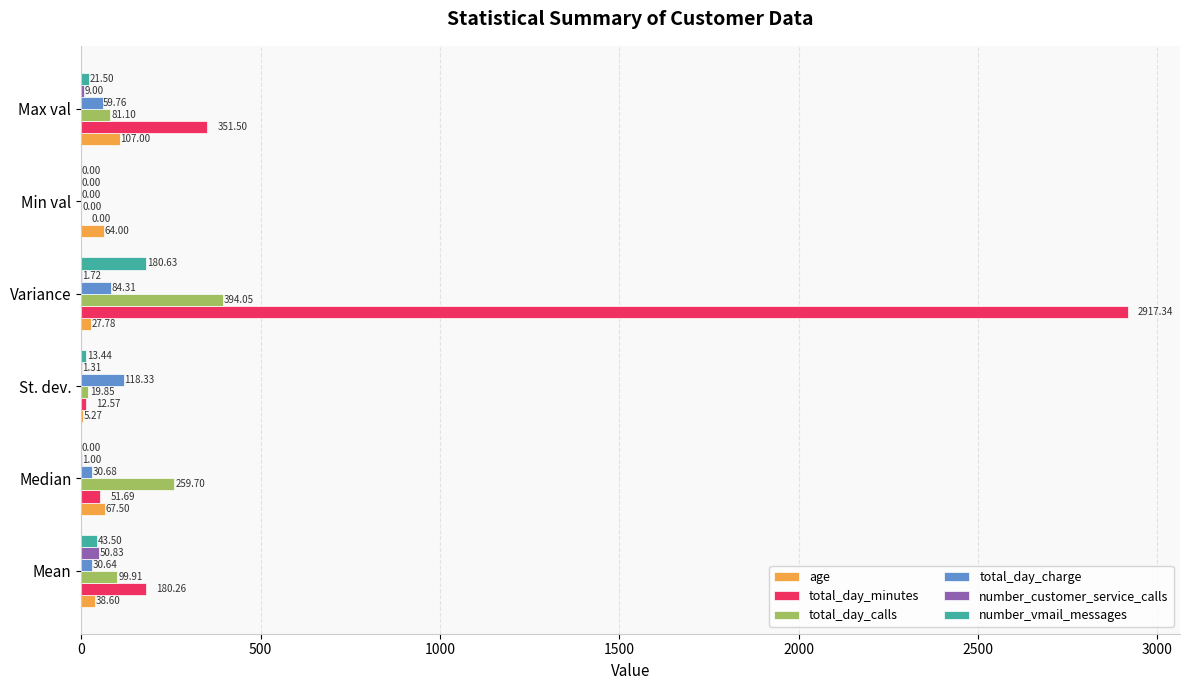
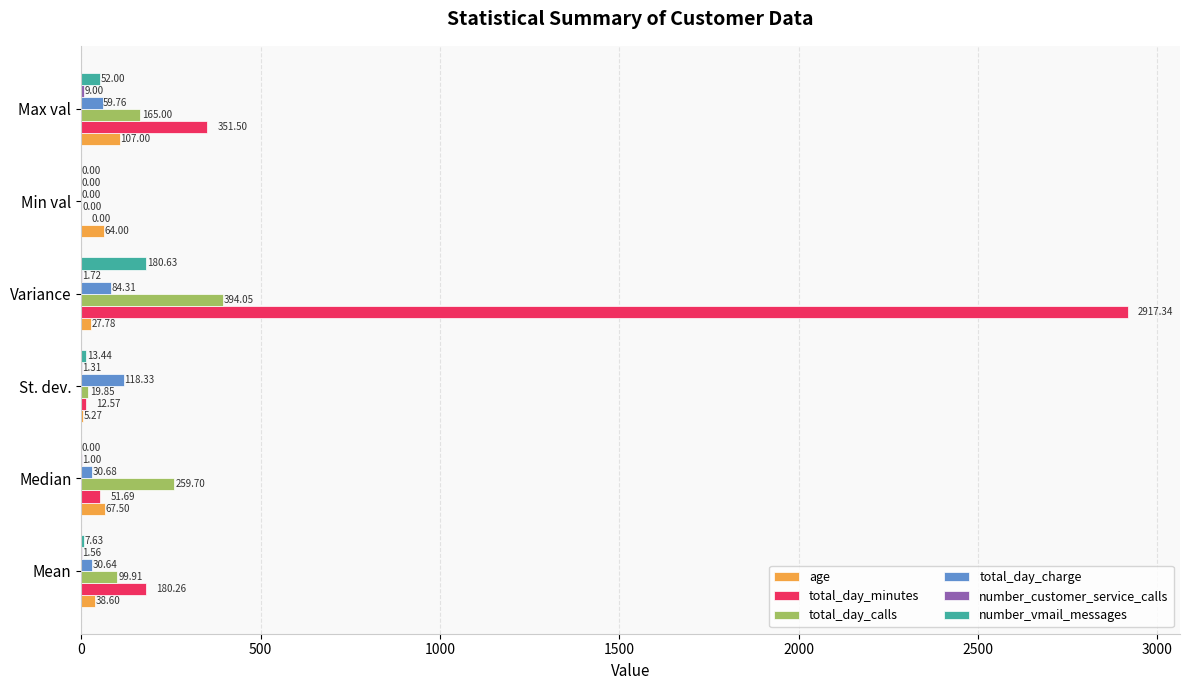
number_vmail_messages, Max val: 21.50 -> 52.00
total_day_calls, Max val: 81.10 -> 165.00
number_vmail_messages, Mean: 43.50 -> 7.63
number_customer_service_calls, Mean: 50.83 -> 1.56
